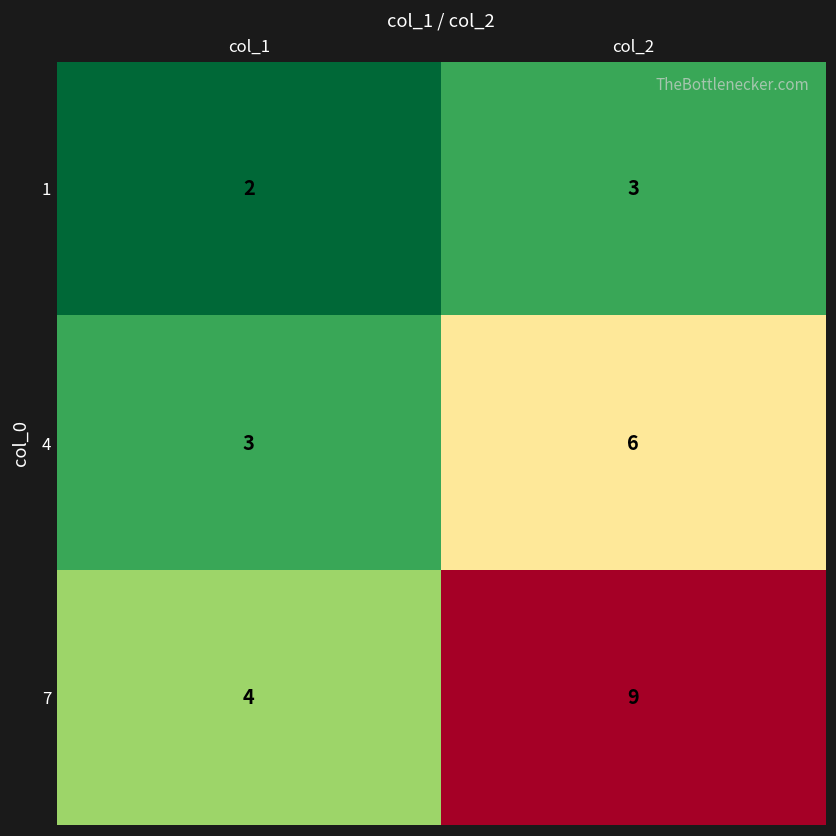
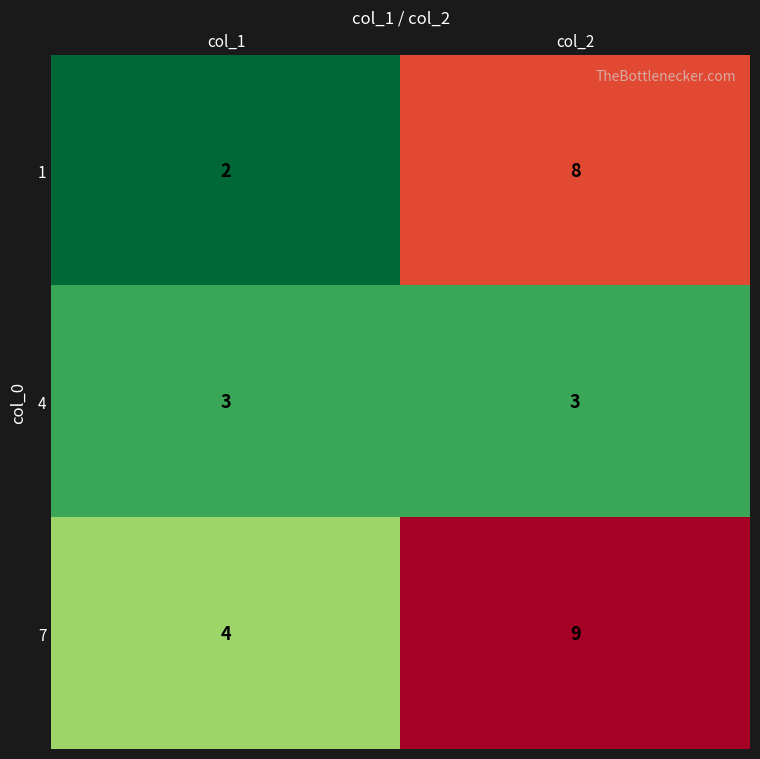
1, col_2: 3 -> 8
4, col_2: 6 -> 3
